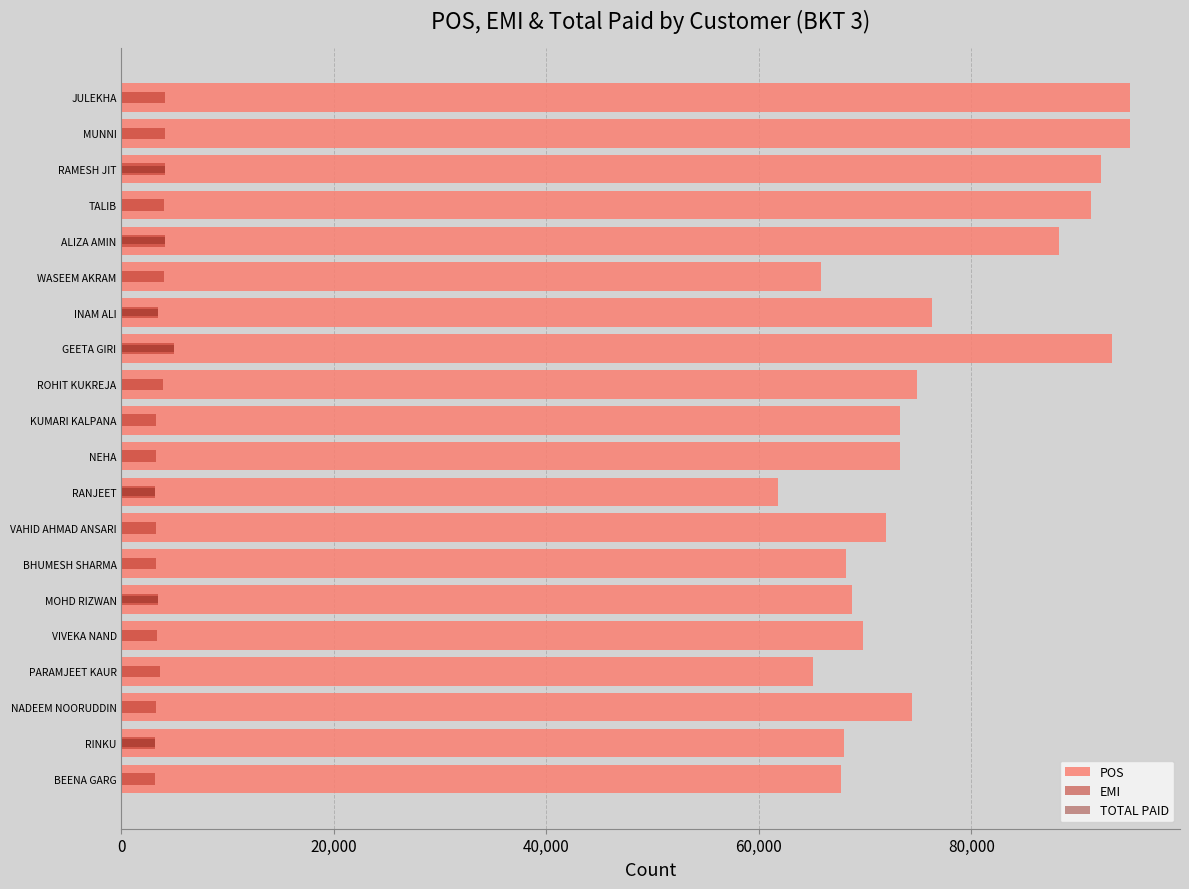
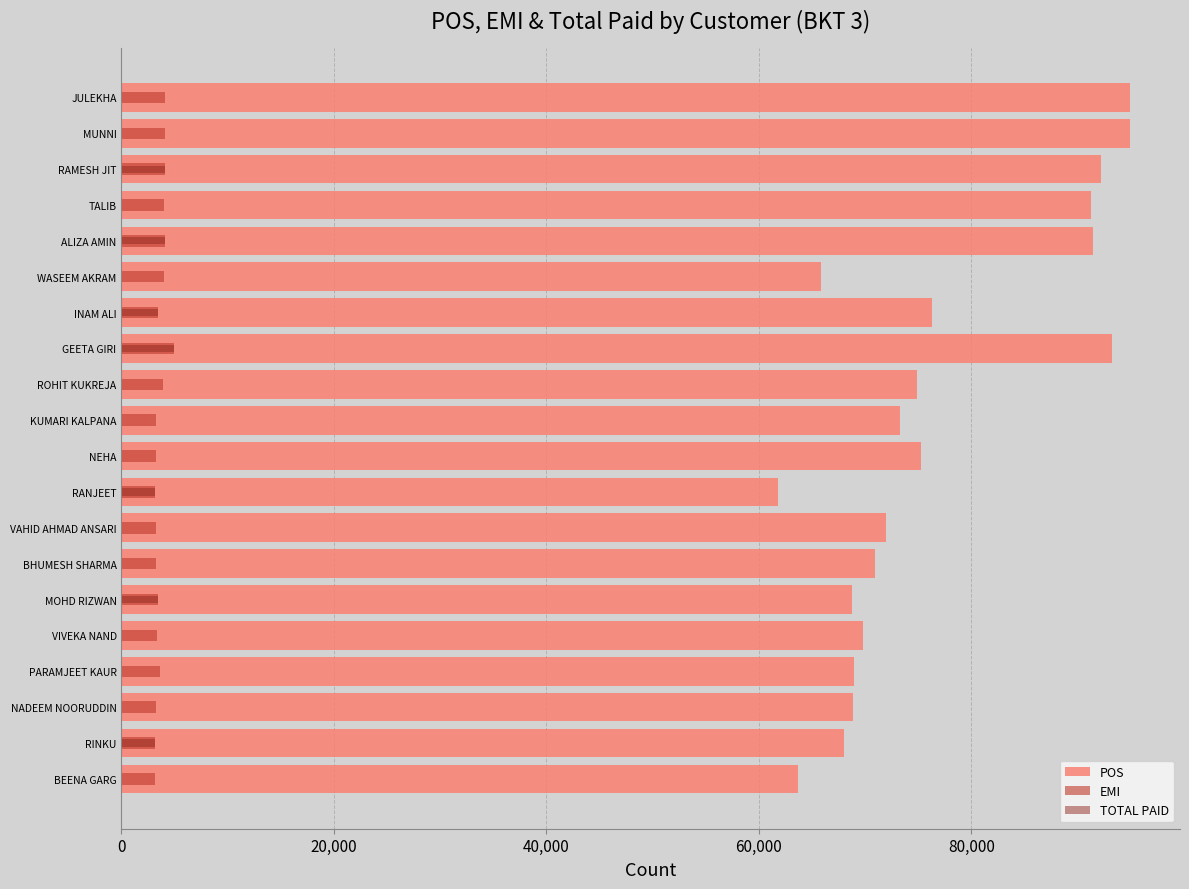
POS, ALIZA AMIN: 88,300 -> 91,500
POS, NEHA: 73,300 -> 75,300
POS, BHUMESH SHARMA: 68,300 -> 70,900
POS, PARAMJEET KAUR: 65,100 -> 69,000
POS, NADEEM NOORUDDIN: 74,400 -> 68,800
POS, BEENA GARG: 67,700 -> 63,700
